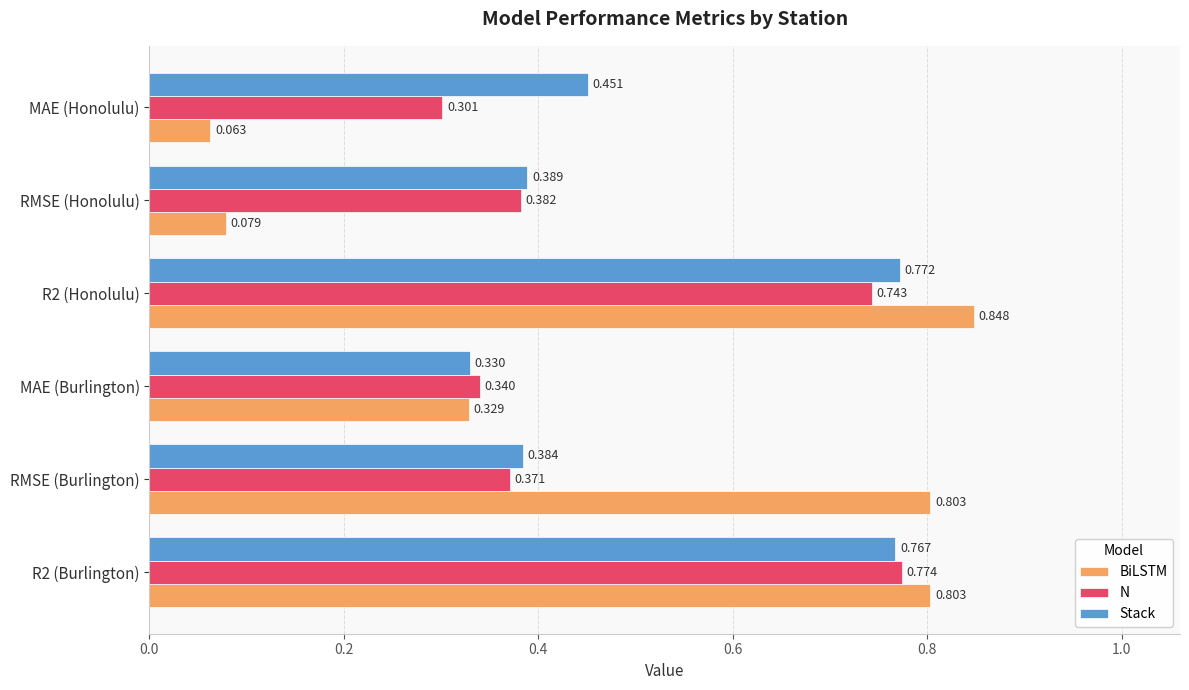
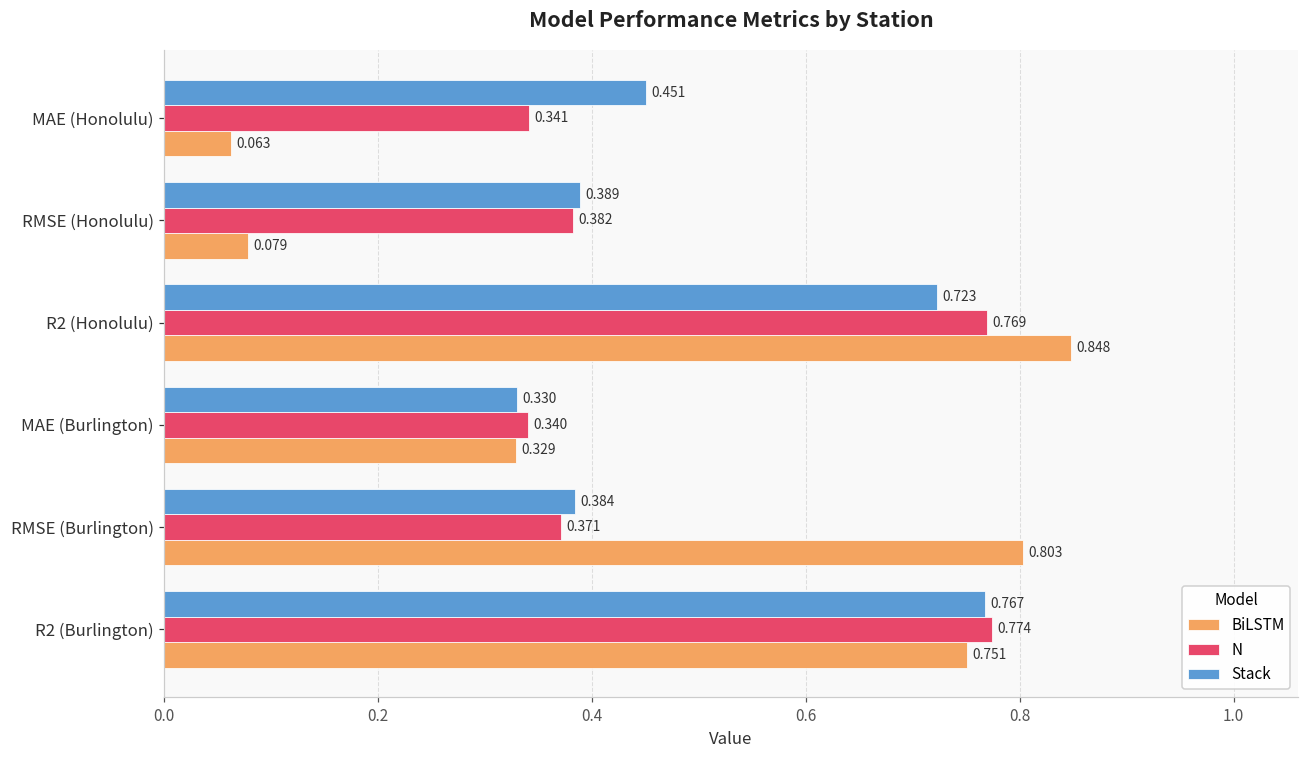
N, MAE (Honolulu): 0.301 -> 0.341
Stack, R2 (Honolulu): 0.772 -> 0.723
N, R2 (Honolulu): 0.743 -> 0.769
BiLSTM, R2 (Burlington): 0.803 -> 0.751
